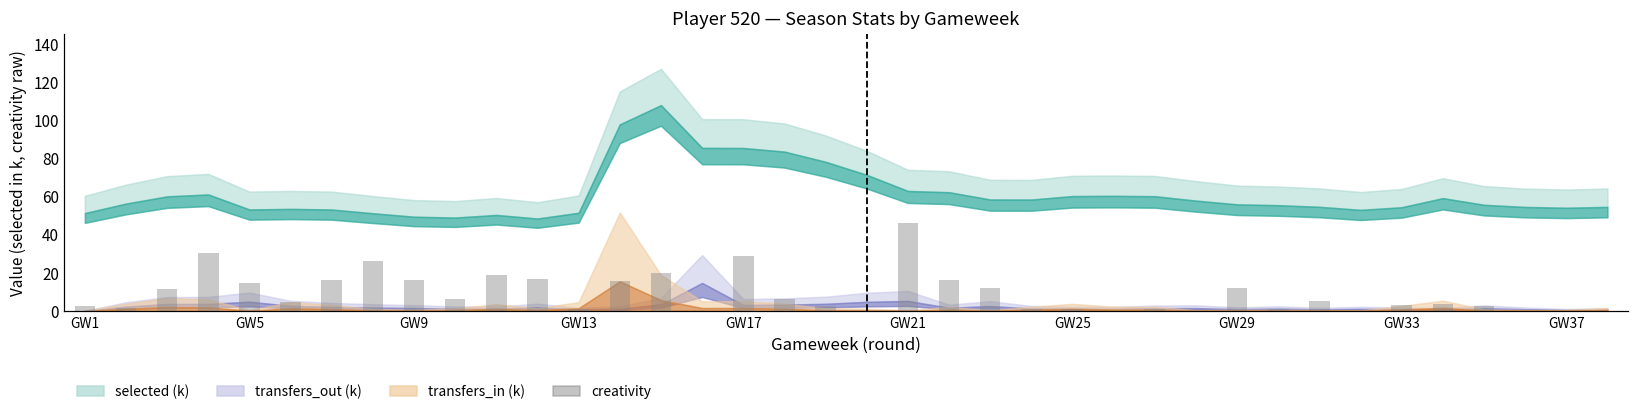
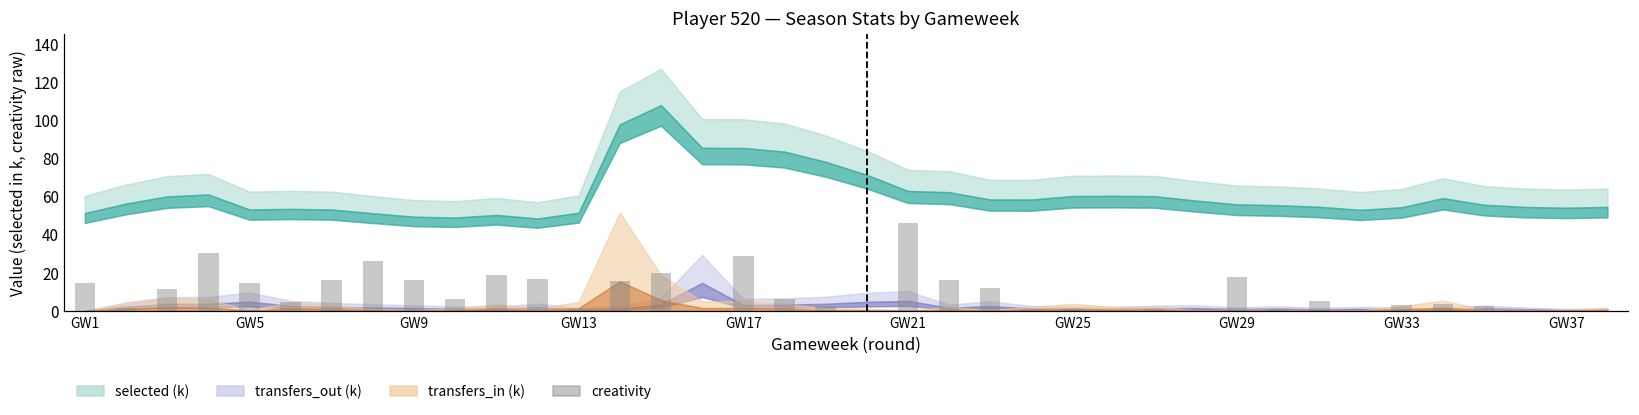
creativity, GW1: 3 -> 14
creativity, GW29: 12 -> 18
